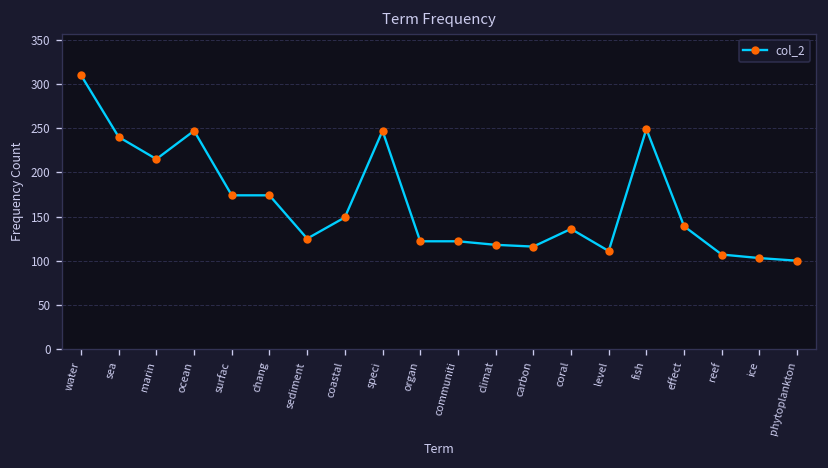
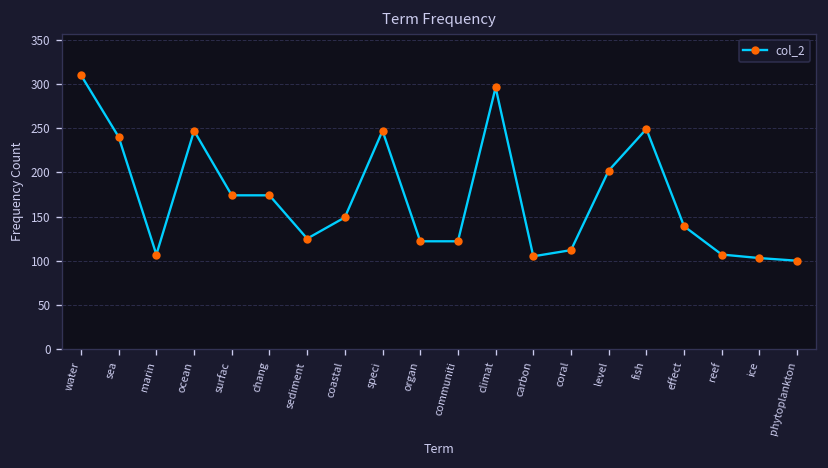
marin: 220 -> 110
climat: 120 -> 300
carbon: 120 -> 110
coral: 140 -> 110
level: 110 -> 200
